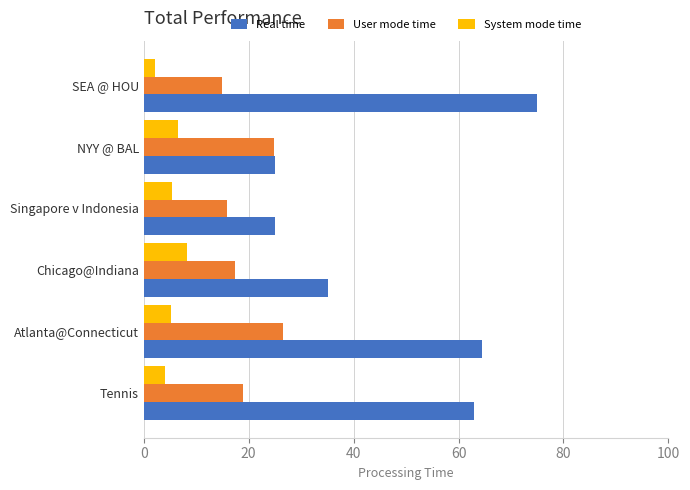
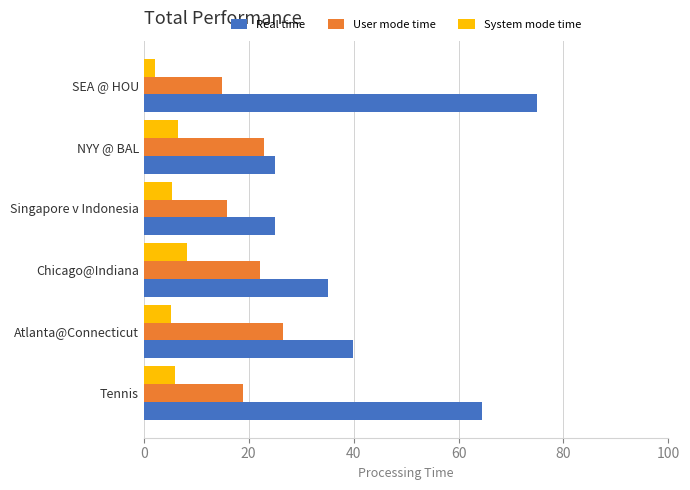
User mode time, NYY @ BAL: 25 -> 23
User mode time, Chicago@Indiana: 17 -> 22
Real time, Atlanta@Connecticut: 65 -> 40
System mode time, Tennis: 4 -> 6
Real time, Tennis: 63 -> 65
